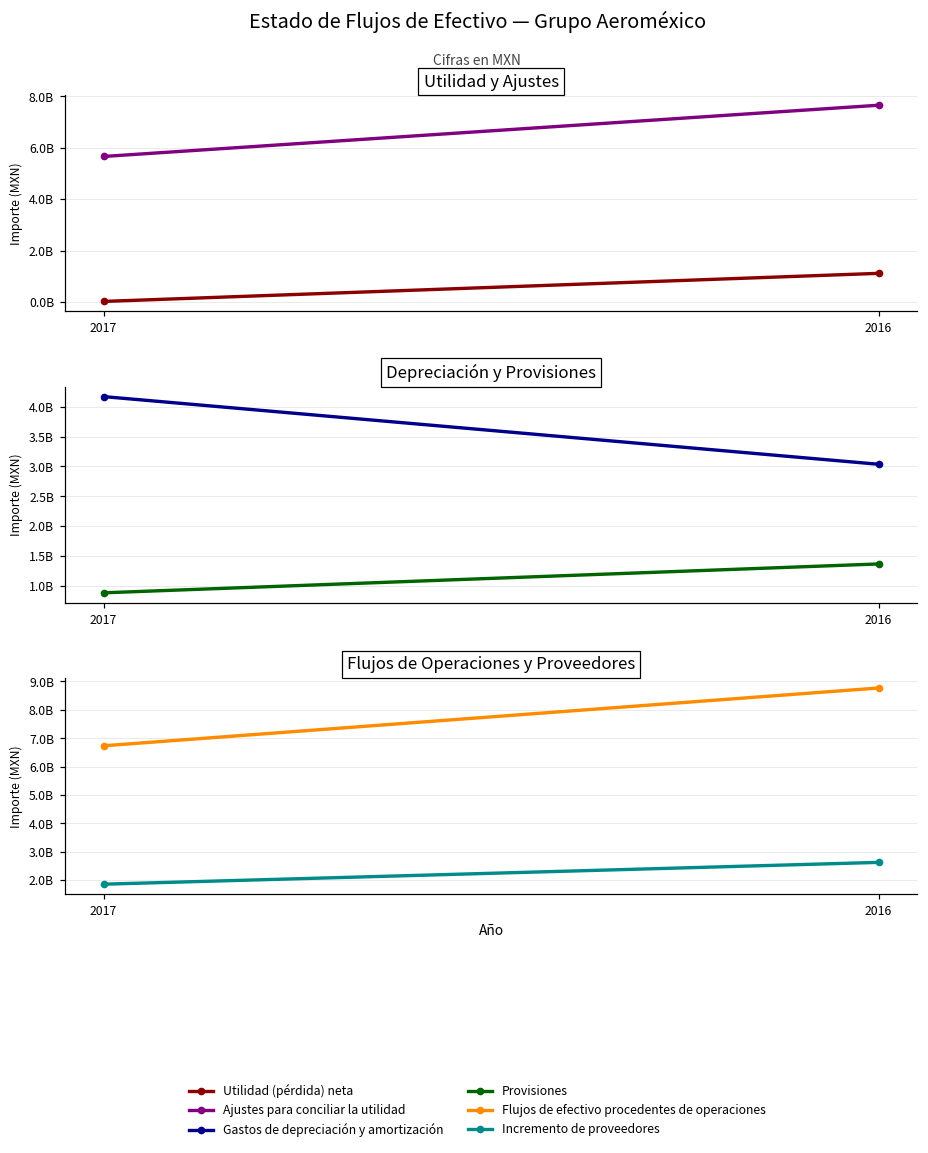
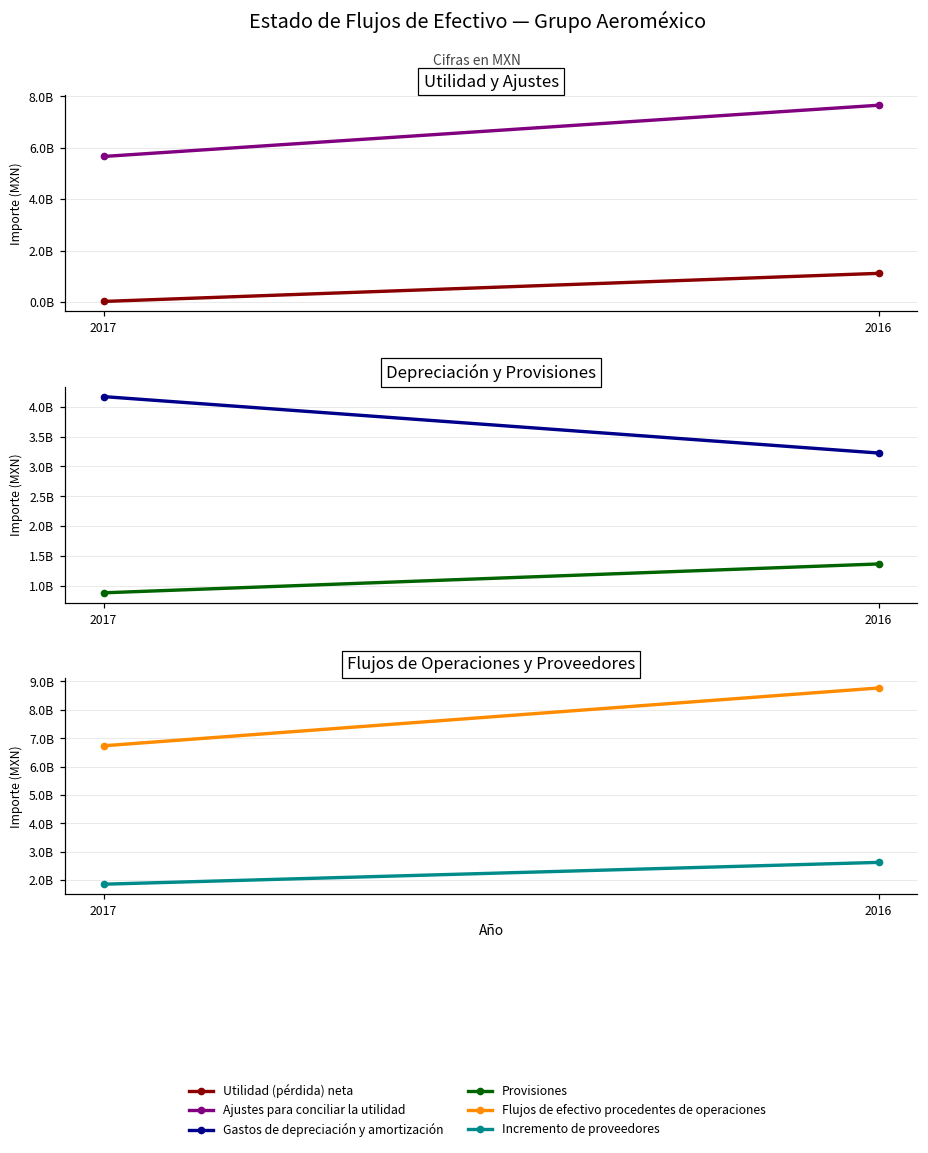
Depreciación y Provisiones, Gastos de depreciación y amortización, 2016: 3000000000 -> 3200000000
